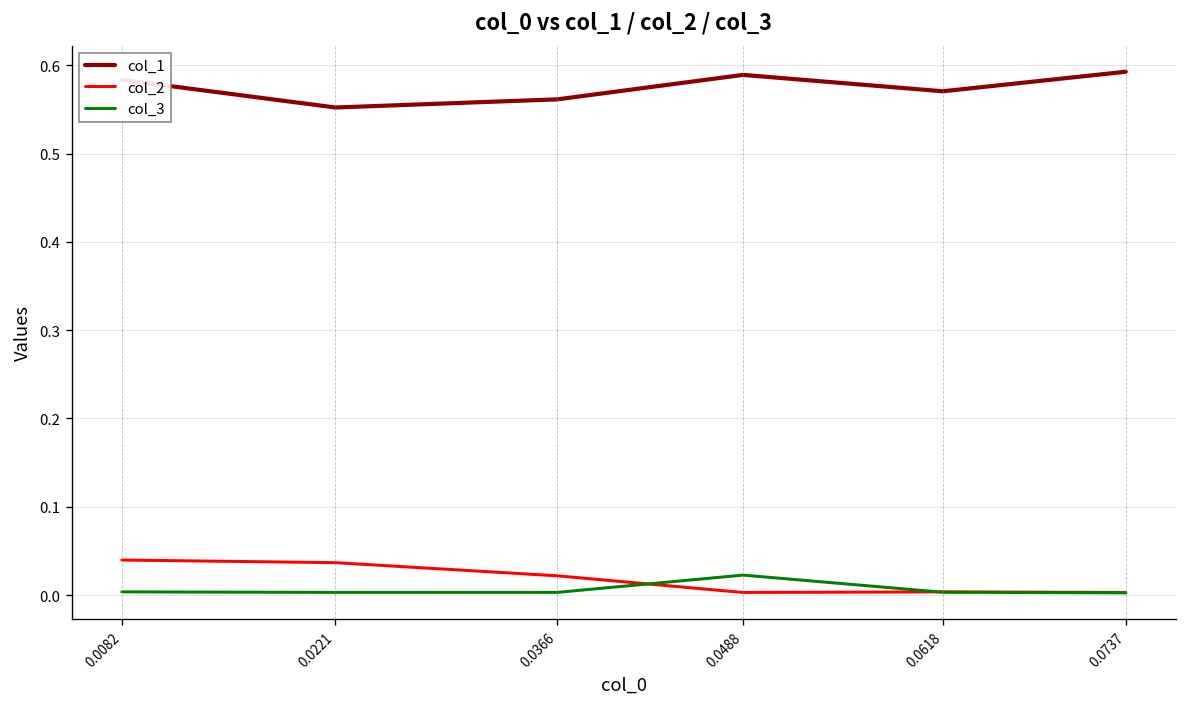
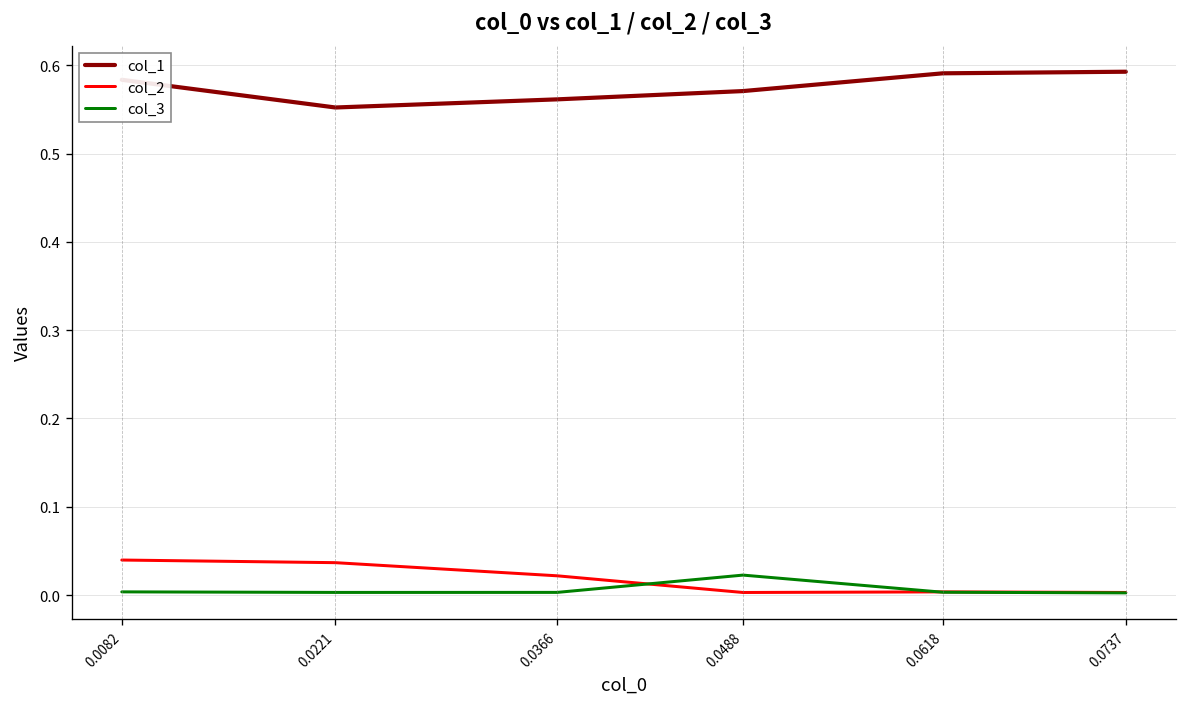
col_1, 0.0488: 0.59 -> 0.57
col_1, 0.0618: 0.57 -> 0.59
